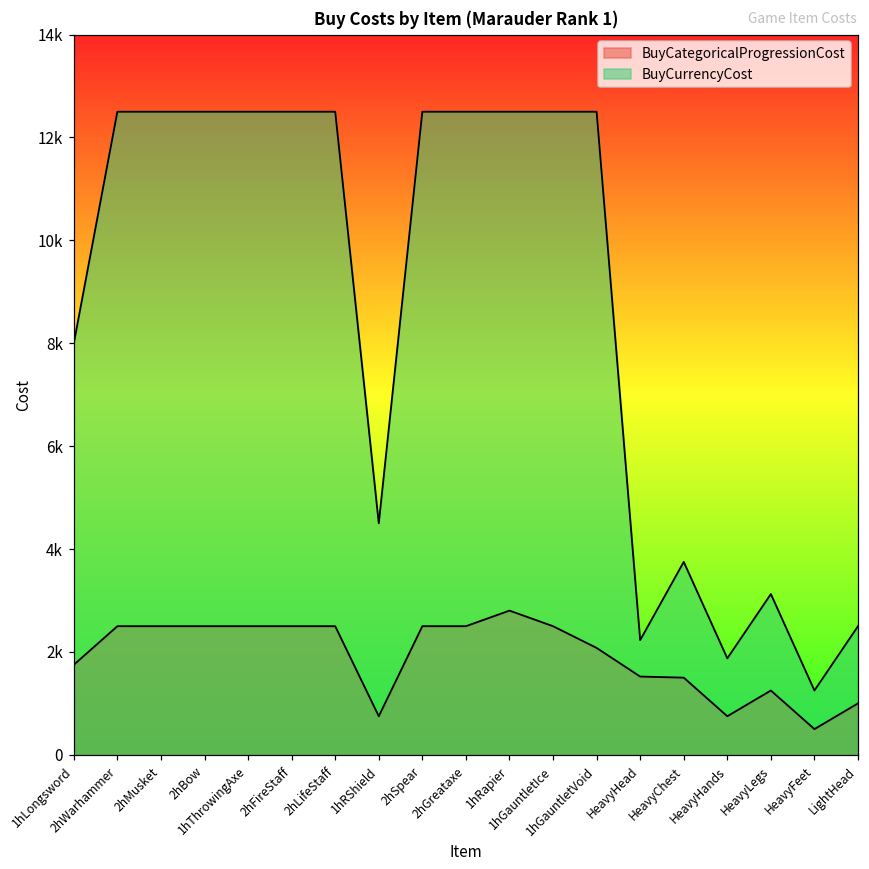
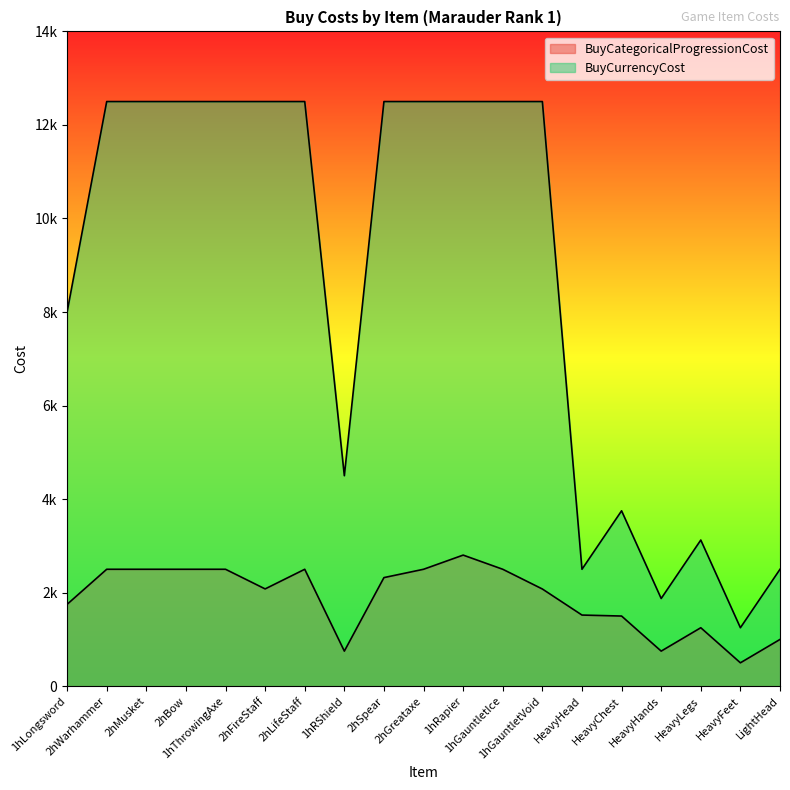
BuyCategoricalProgressionCost, 2hFireStaff: 2500 -> 2100
BuyCategoricalProgressionCost, 2hSpear: 2500 -> 2300
BuyCurrencyCost, HeavyHead: 2200 -> 2500
